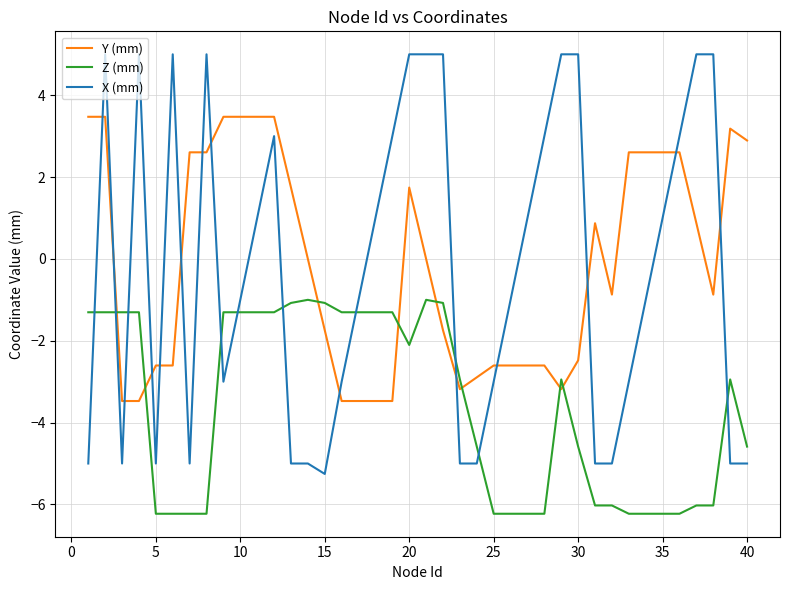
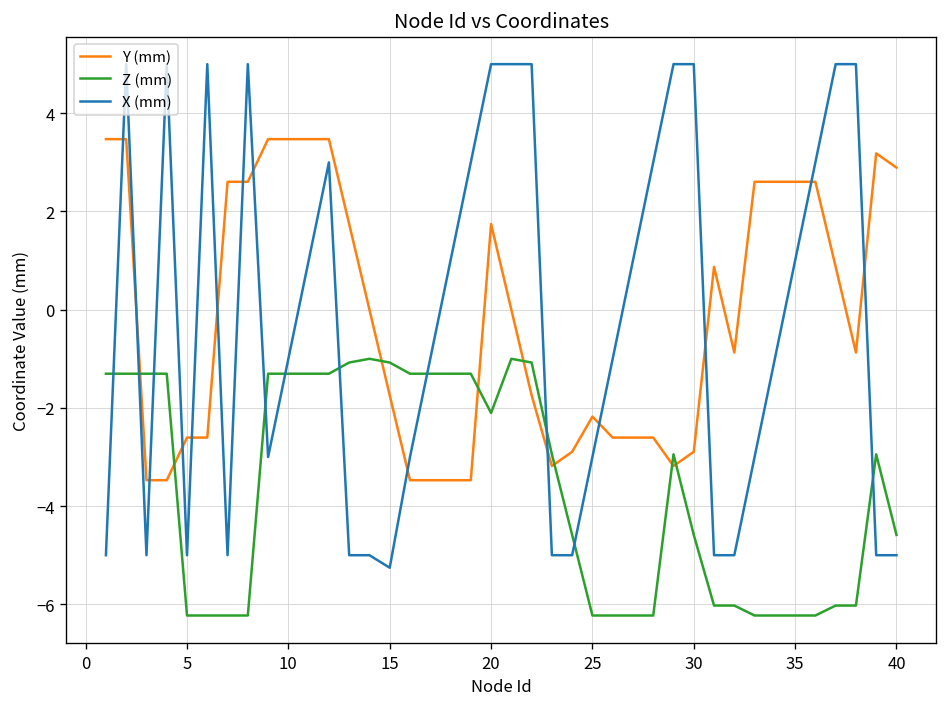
Y (mm), 25: -2.6 -> -2.2
Y (mm), 30: -2.5 -> -2.9
